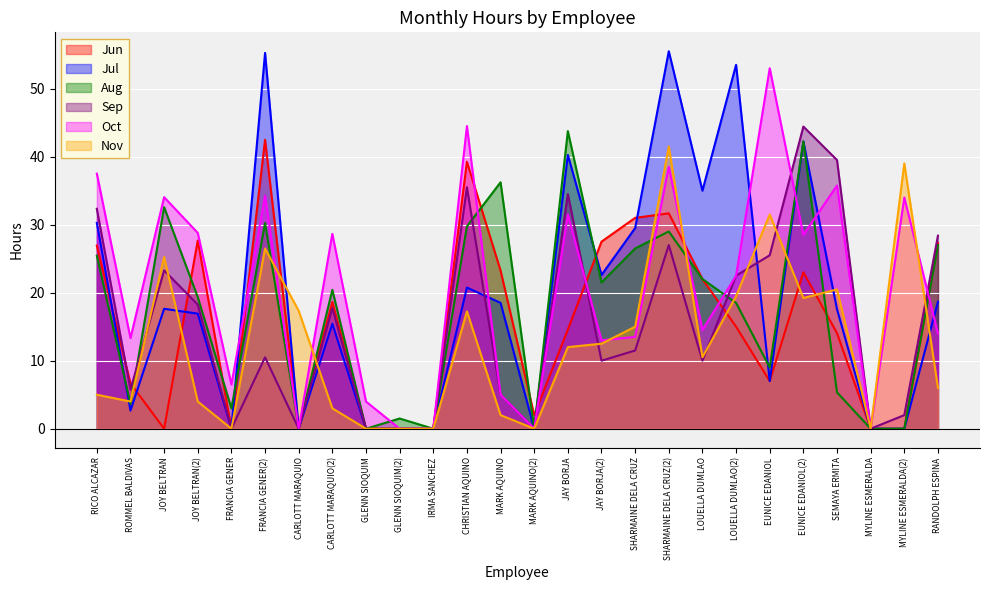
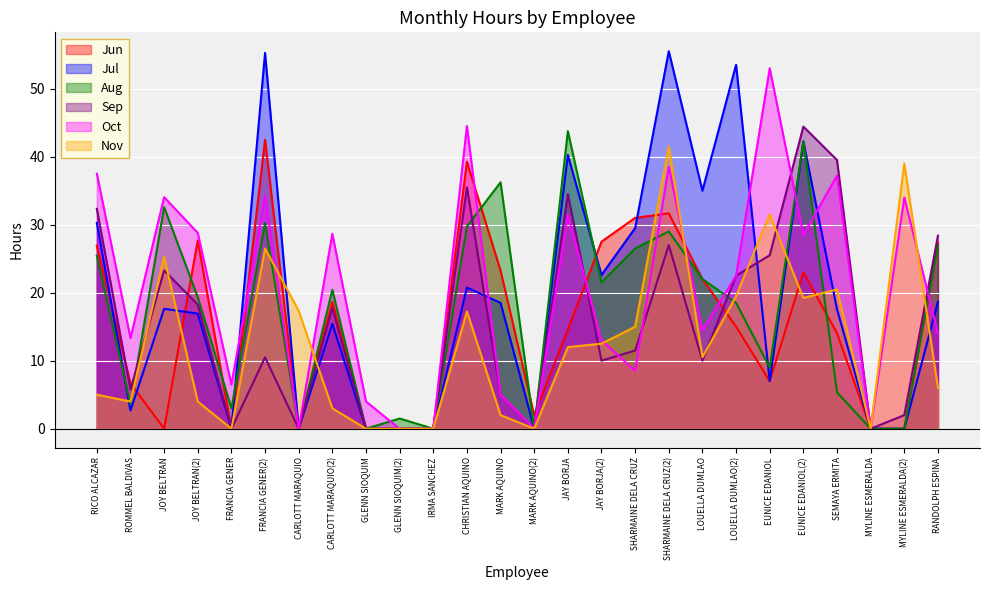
Oct, SHARMAINE DELA CRUZ: 14 -> 9
Oct, SEMAYA ERMITA: 36 -> 37
